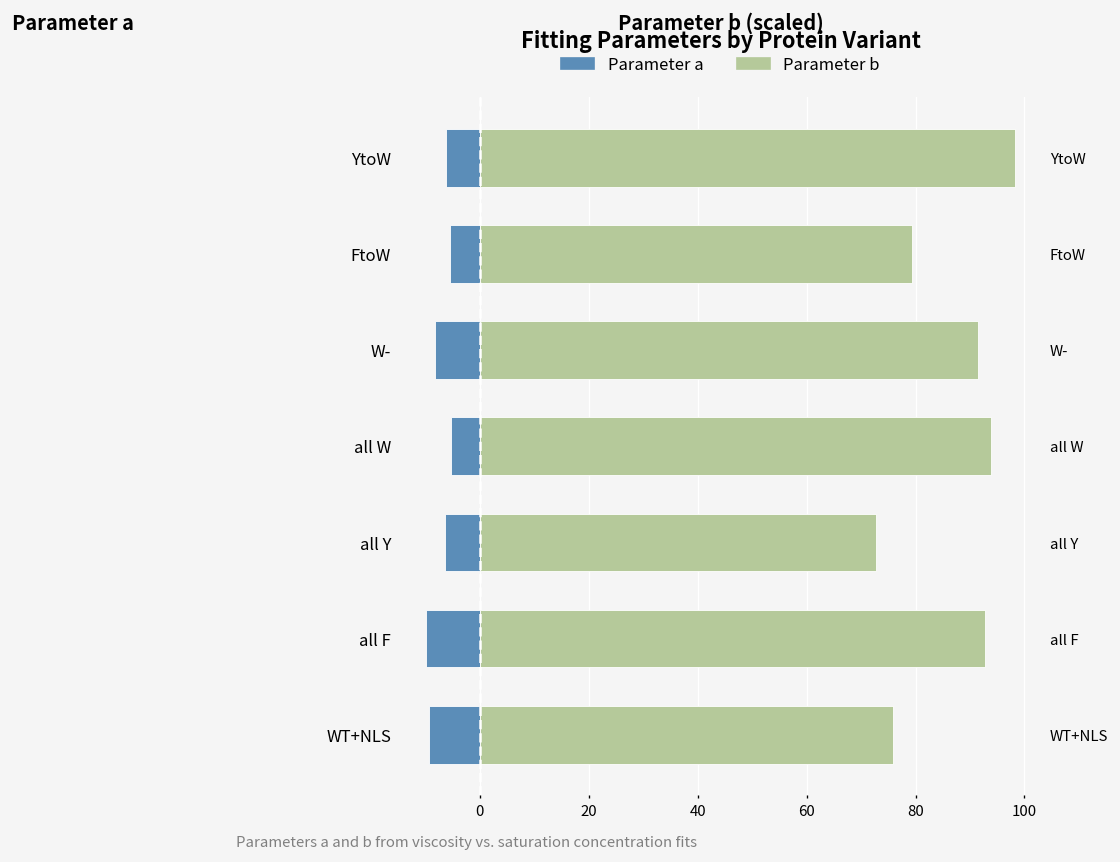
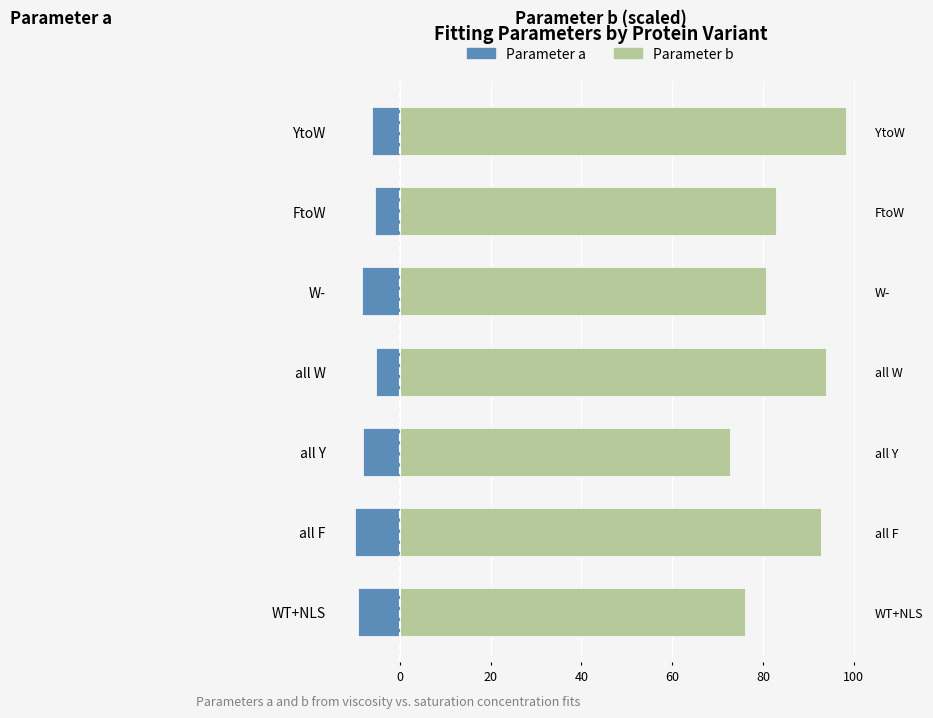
Parameter b, FtoW: 79 -> 83
Parameter b, W-: 91 -> 81
Parameter a, all Y: -6 -> -8
